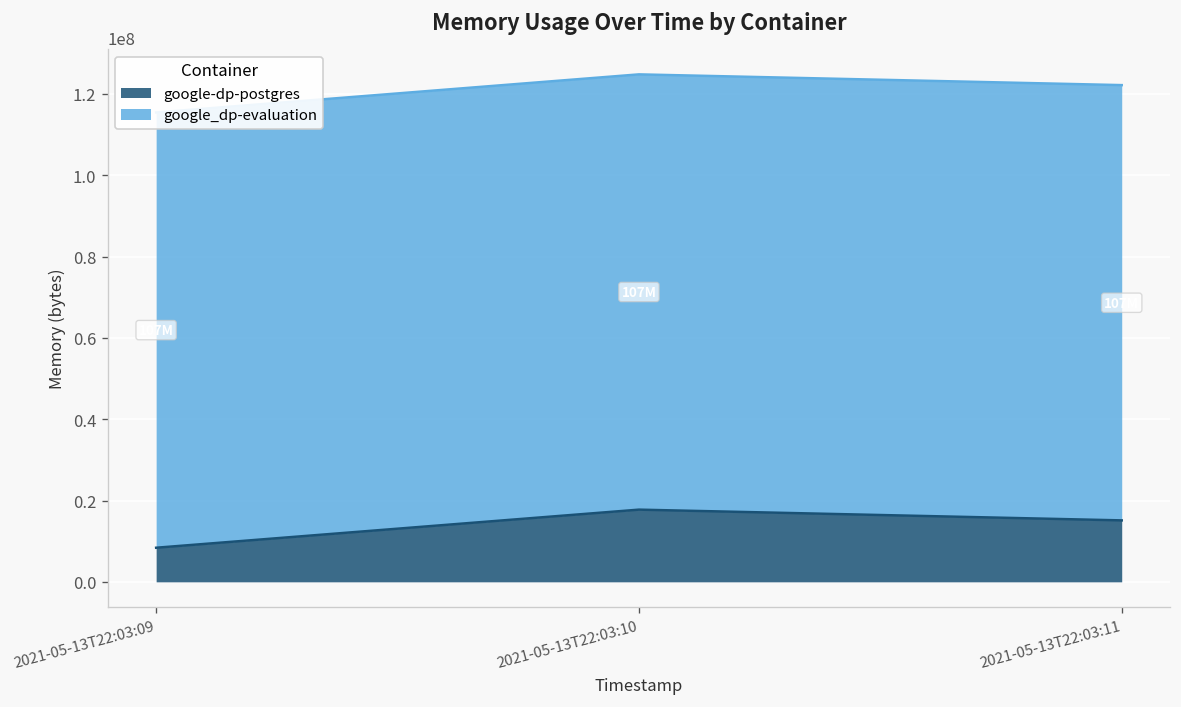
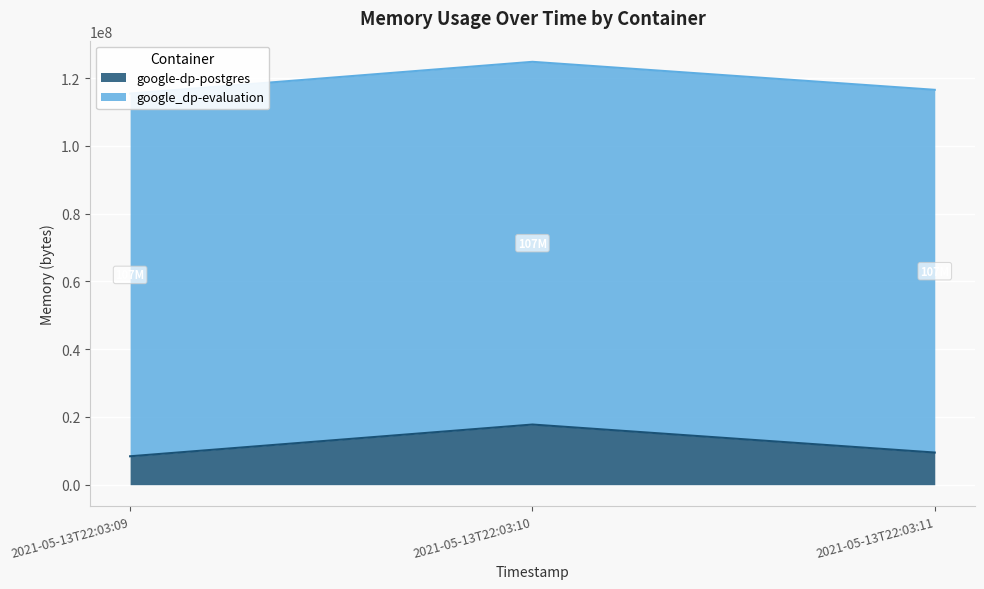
google-dp-postgres, 2021-05-13T22:03:11: 15000000 -> 9000000
